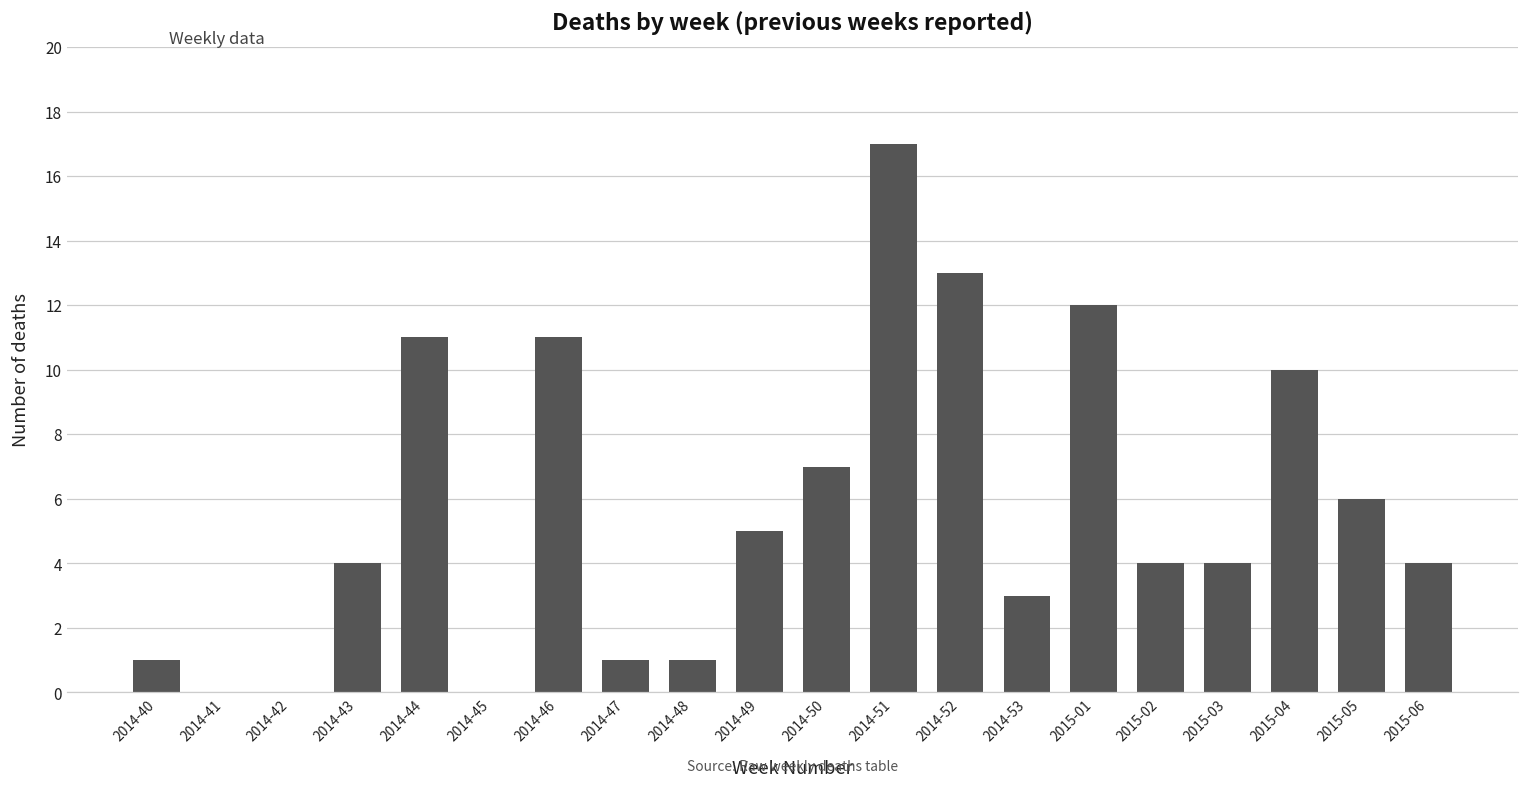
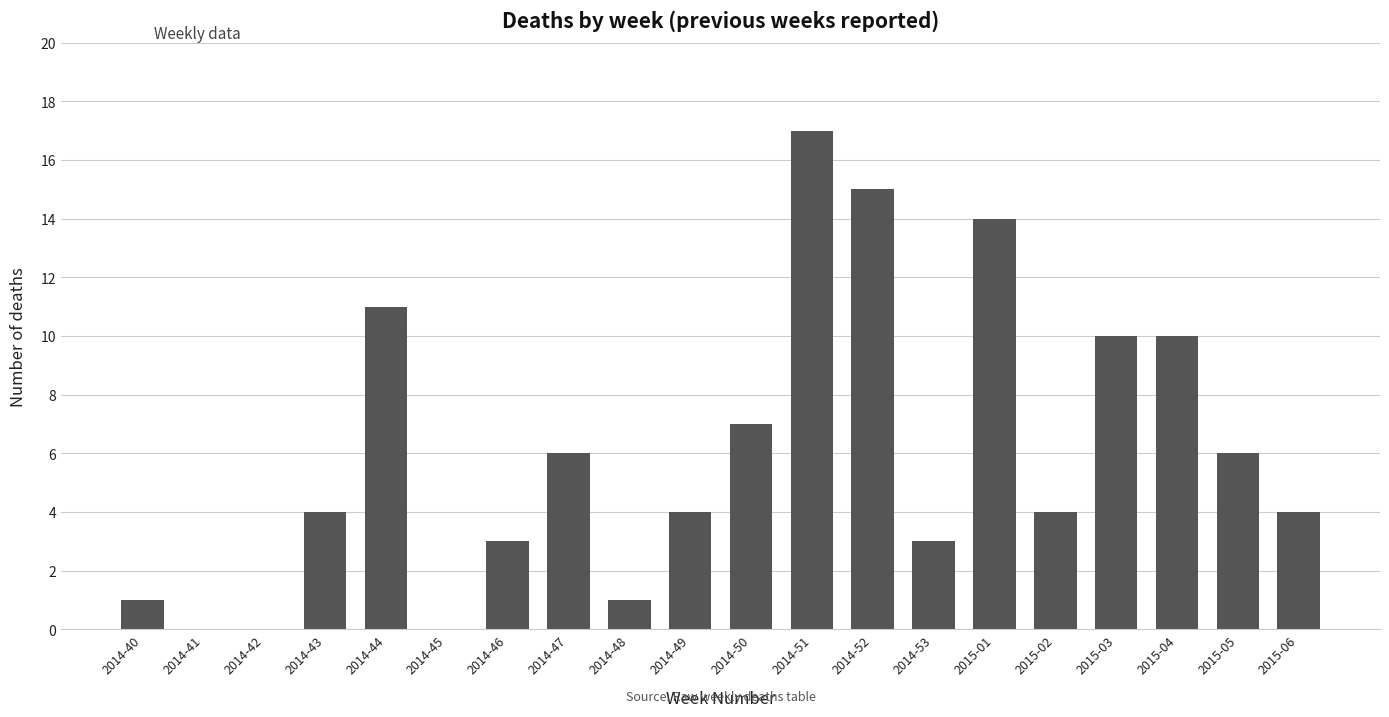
2014-46: 11 -> 3
2014-47: 1 -> 6
2014-49: 5 -> 4
2014-52: 13 -> 15
2015-01: 12 -> 14
2015-03: 4 -> 10
